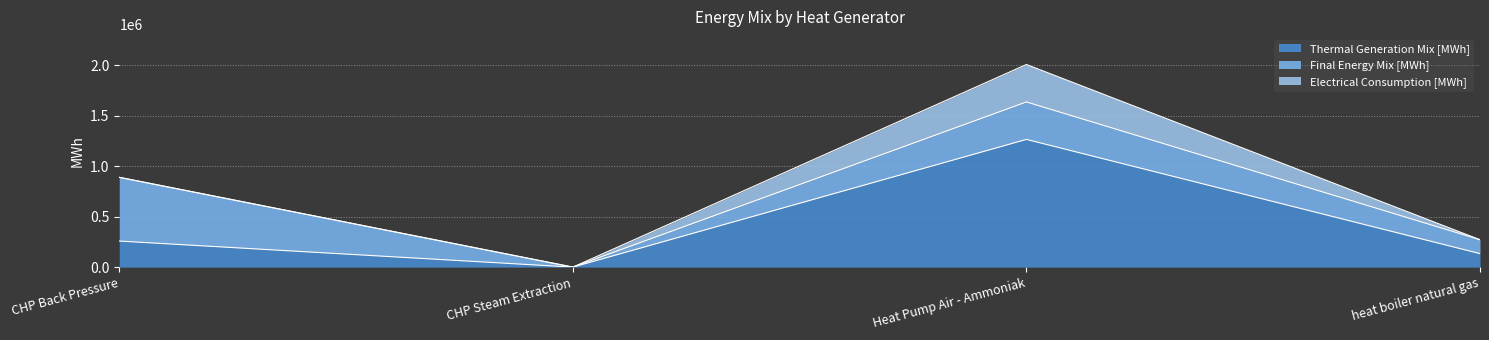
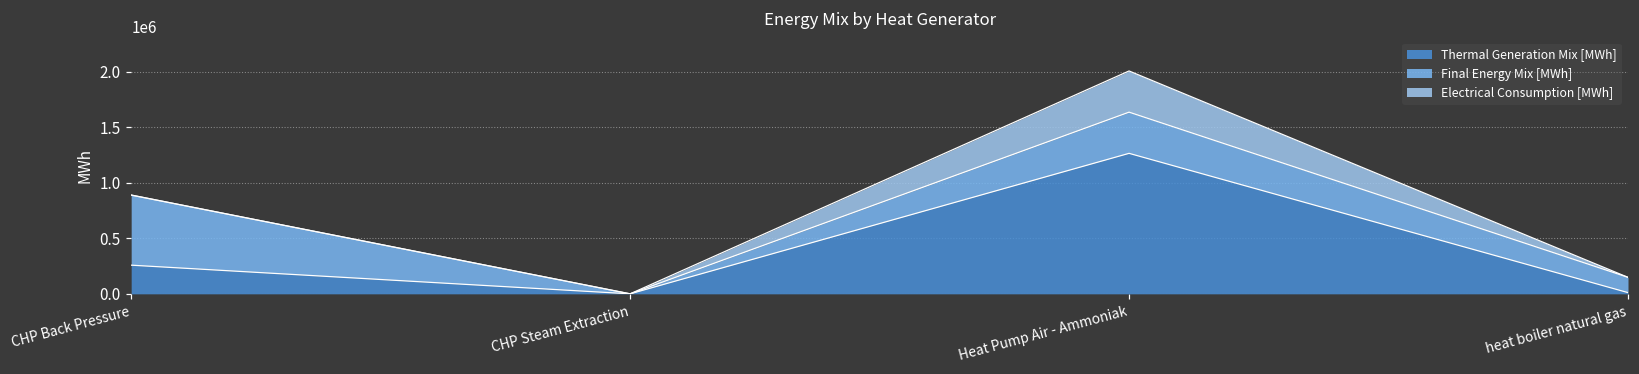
Thermal Generation Mix [MWh], heat boiler natural gas: 130000 -> 10000
